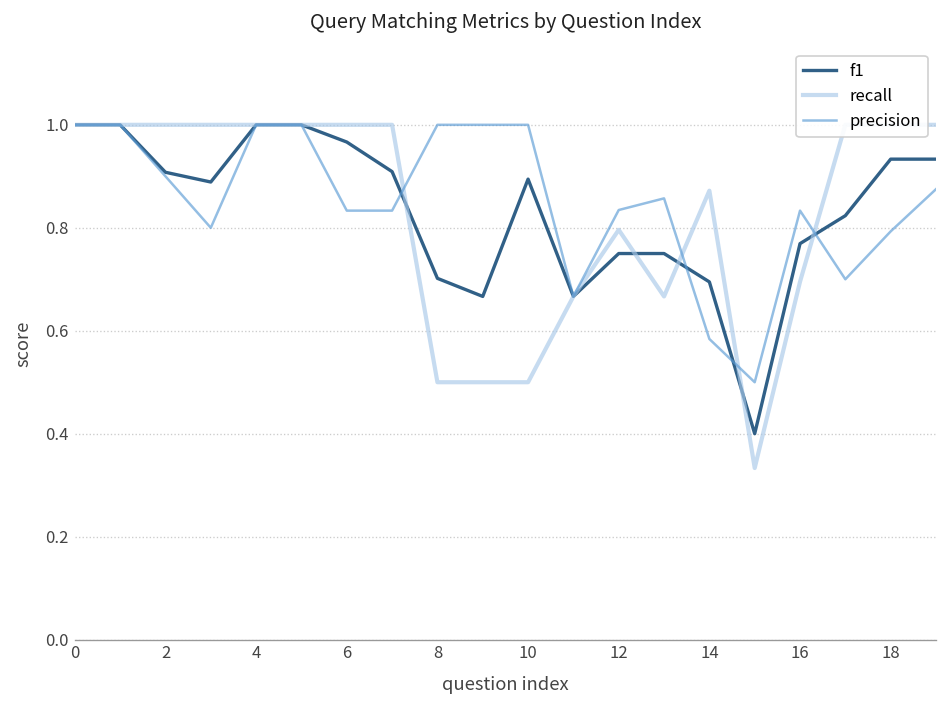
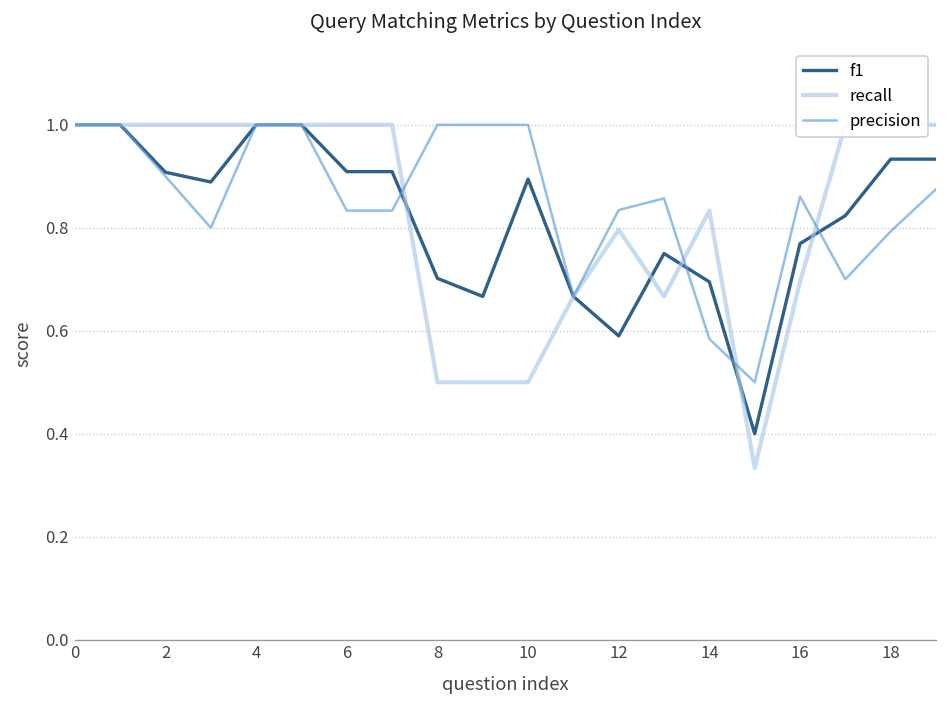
f1, 6: 0.97 -> 0.91
f1, 12: 0.75 -> 0.59
recall, 14: 0.87 -> 0.83
precision, 16: 0.83 -> 0.86
